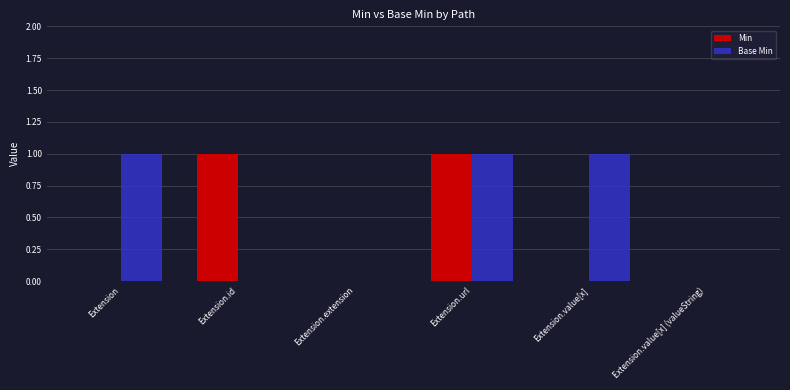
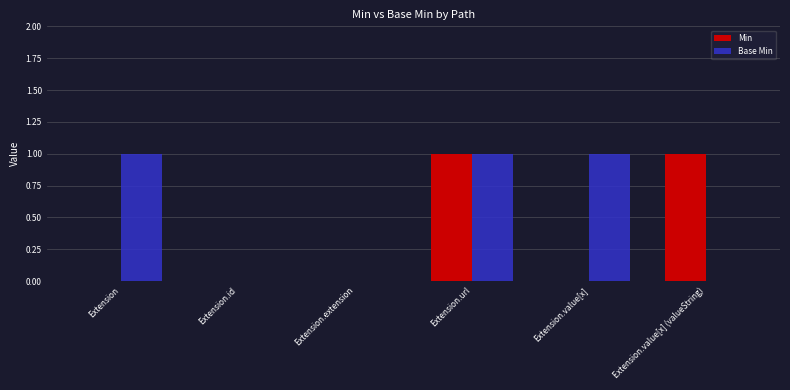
Min, Extension.id: 1 -> 0
Min, Extension.value[x] (valueString): 0 -> 1
